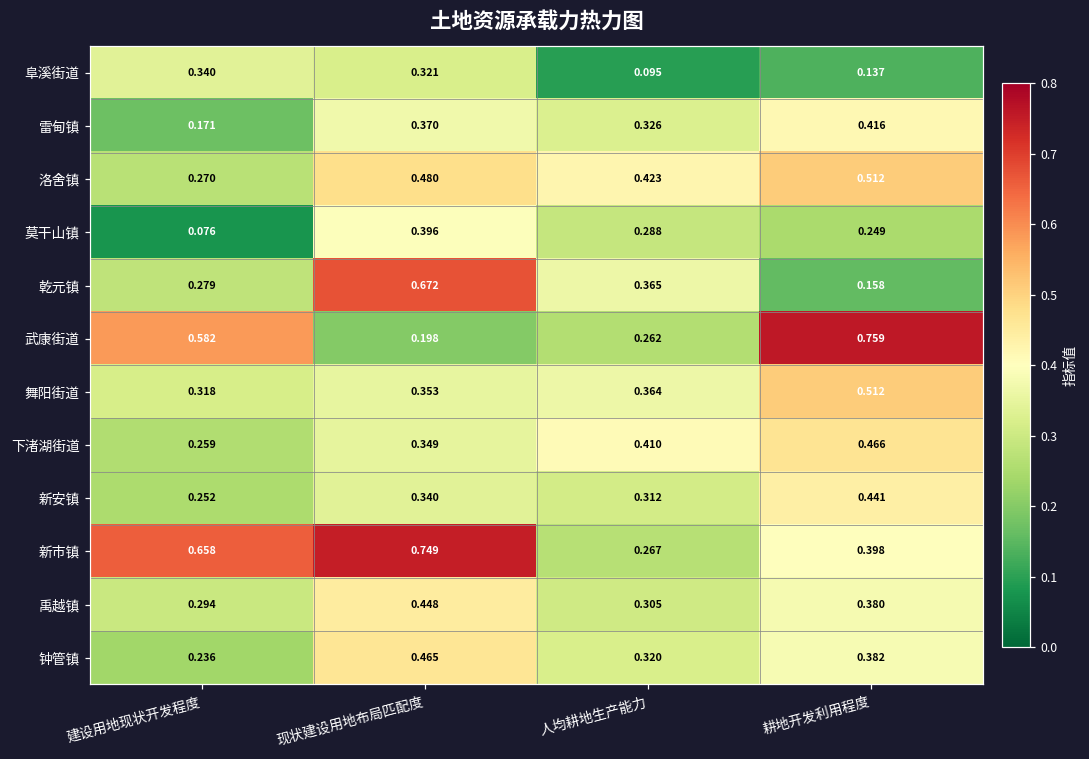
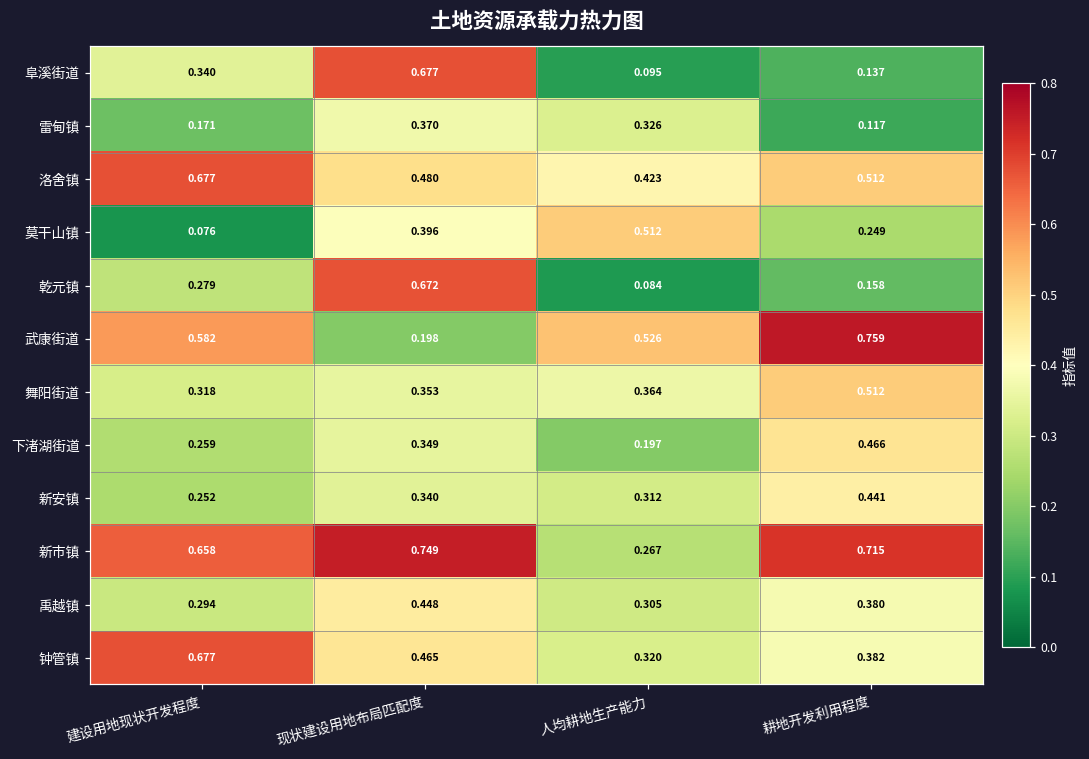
阜溪街道, 现状建设用地布局匹配度: 0.321 -> 0.677
雷甸镇, 耕地开发利用程度: 0.416 -> 0.117
洛舍镇, 建设用地现状开发程度: 0.270 -> 0.677
莫干山镇, 人均耕地生产能力: 0.288 -> 0.512
乾元镇, 人均耕地生产能力: 0.365 -> 0.084
武康街道, 人均耕地生产能力: 0.262 -> 0.526
下渚湖街道, 人均耕地生产能力: 0.410 -> 0.197
新市镇, 耕地开发利用程度: 0.398 -> 0.715
钟管镇, 建设用地现状开发程度: 0.236 -> 0.677
